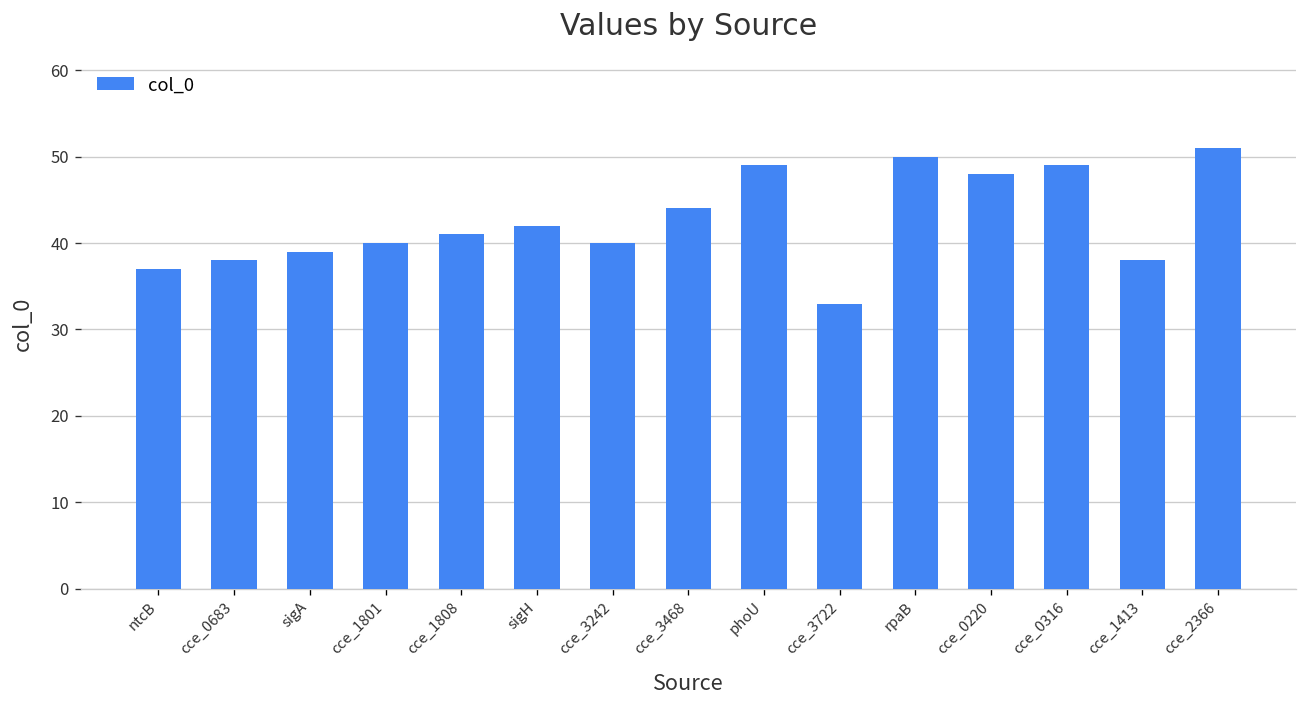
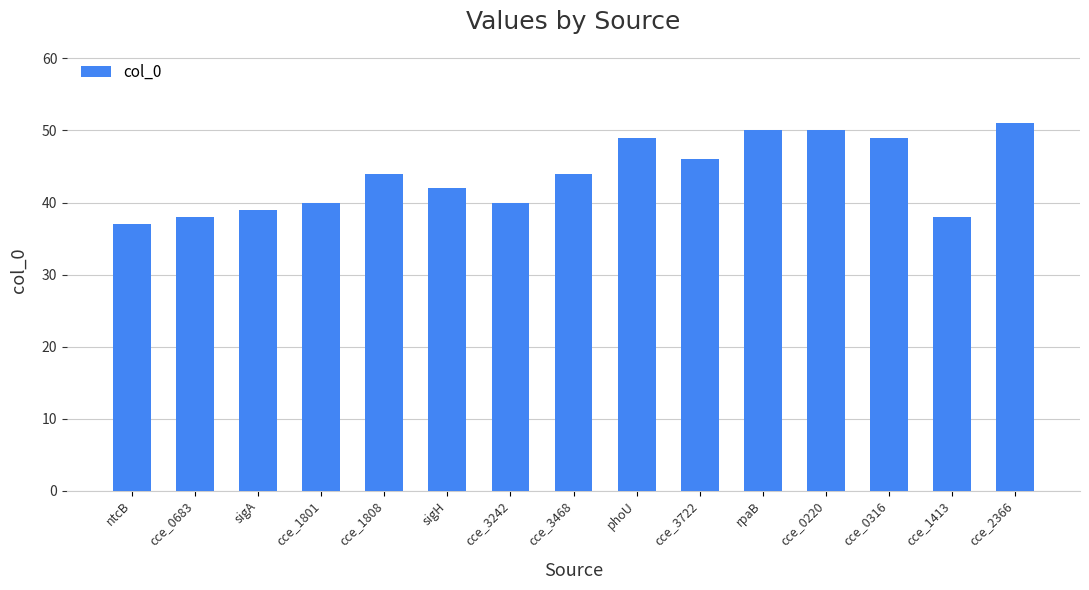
cce_1808: 41 -> 44
cce_3722: 33 -> 46
cce_0220: 48 -> 50
